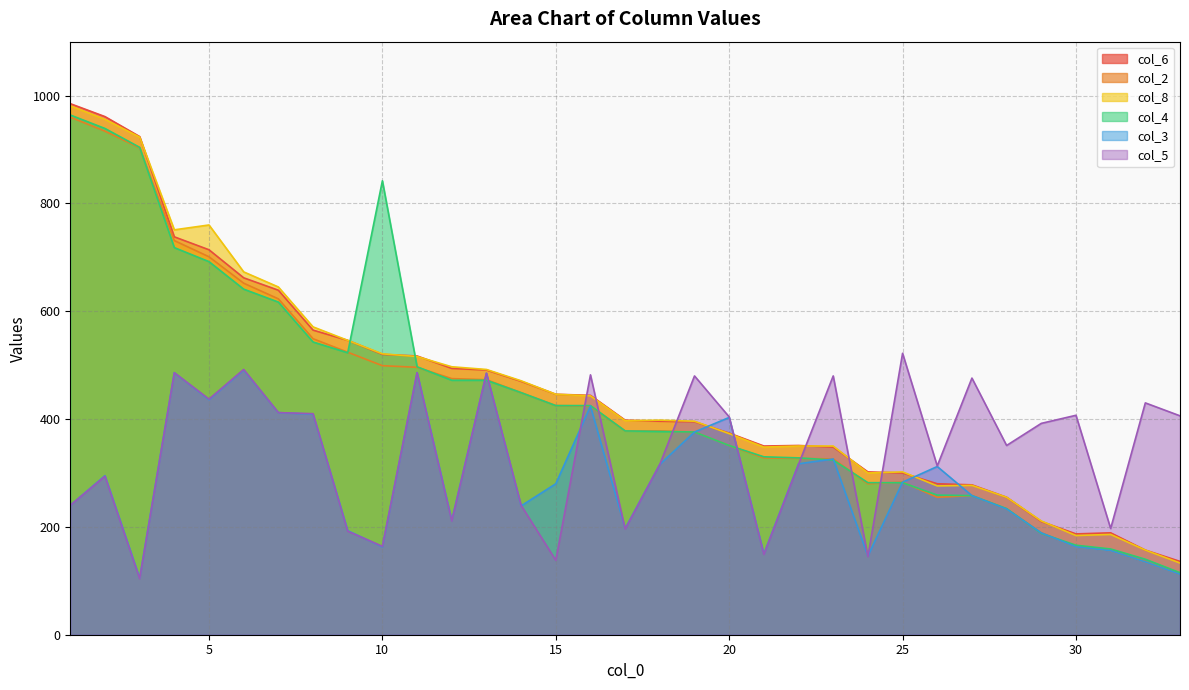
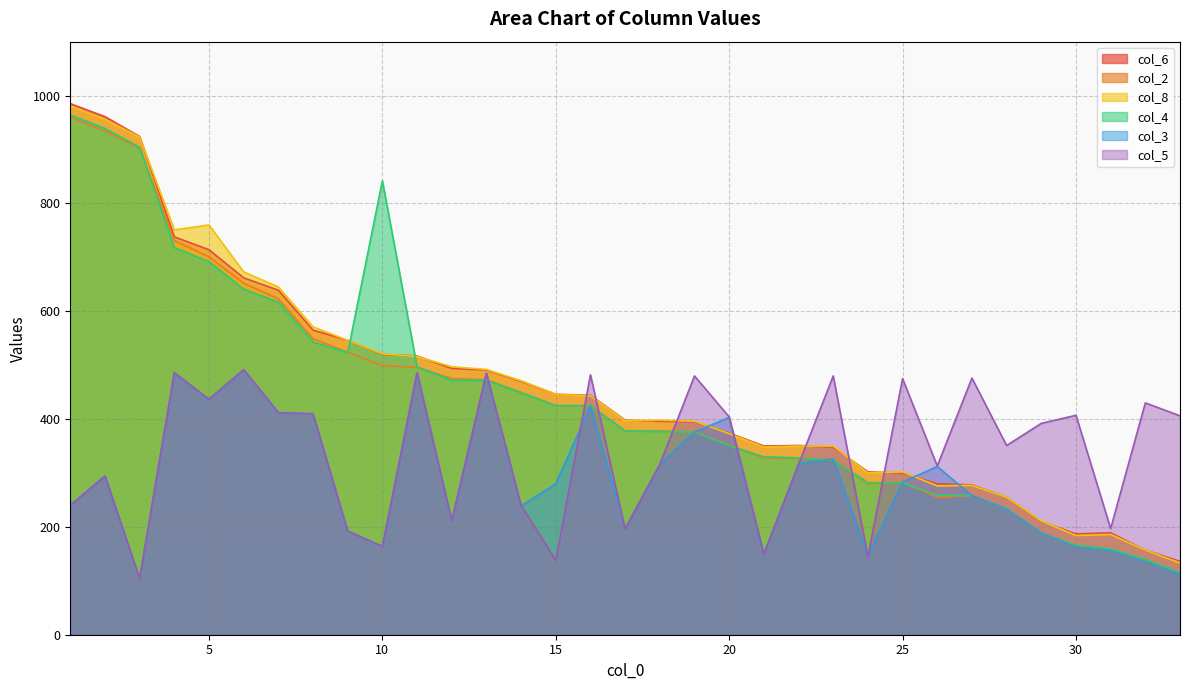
col_5, 25: 520 -> 480
